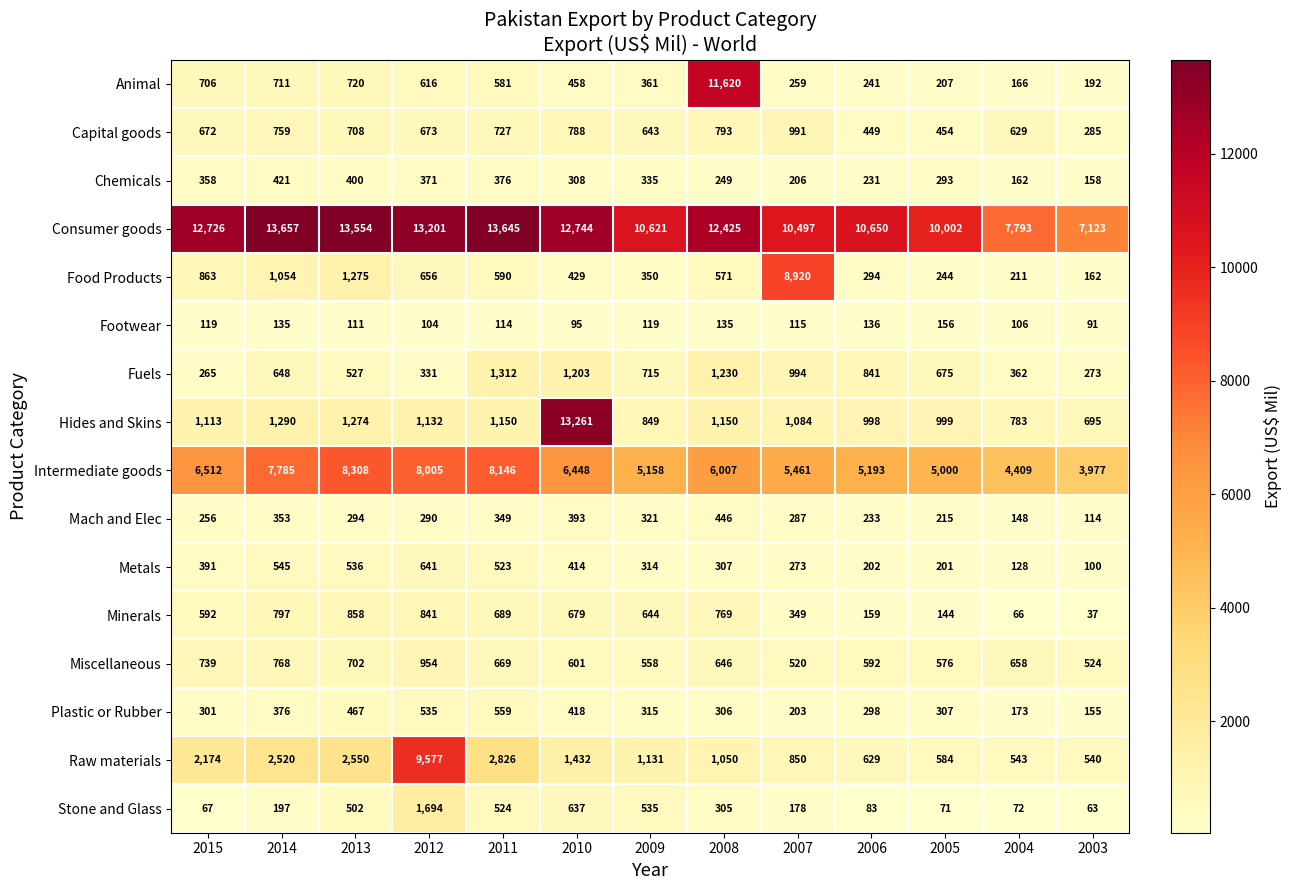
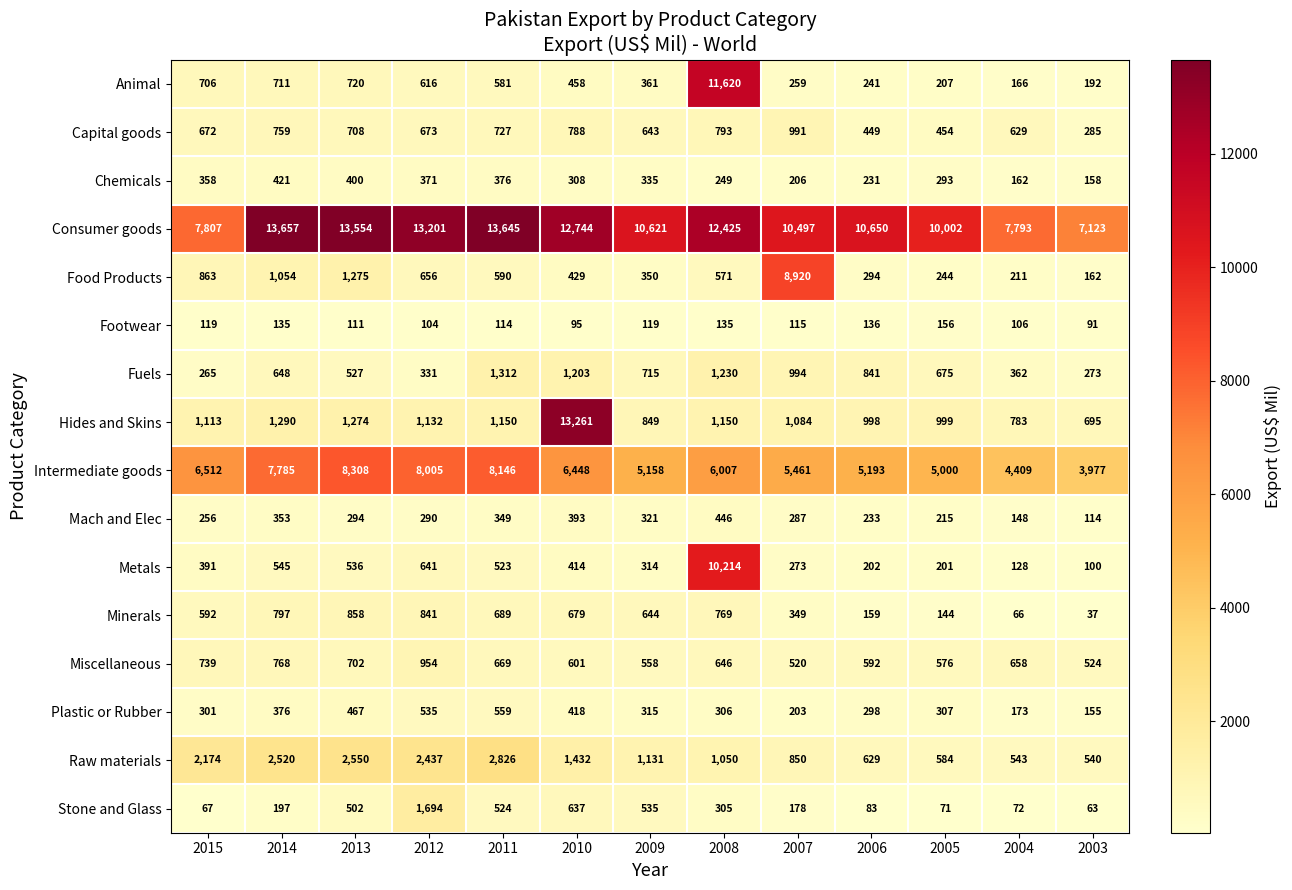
Consumer goods, 2015: 12,726 -> 7,807
Metals, 2008: 307 -> 10,214
Raw materials, 2012: 9,577 -> 2,437
